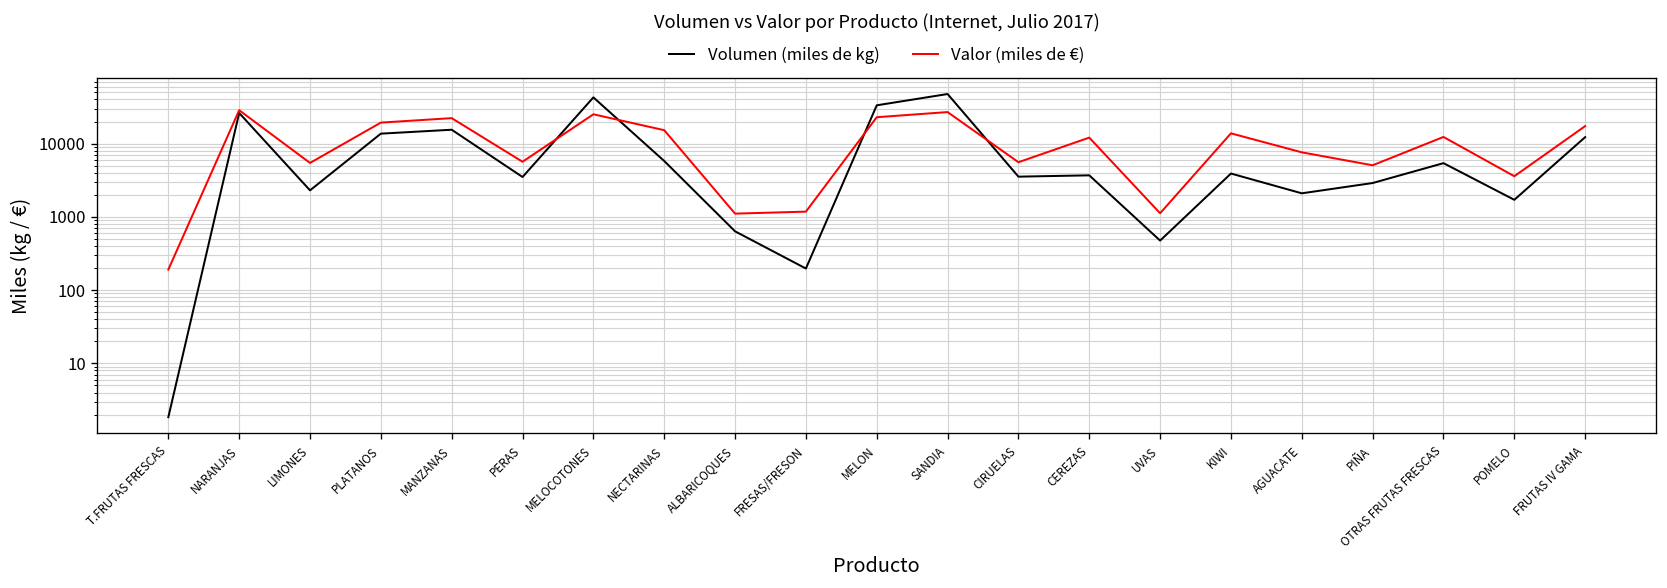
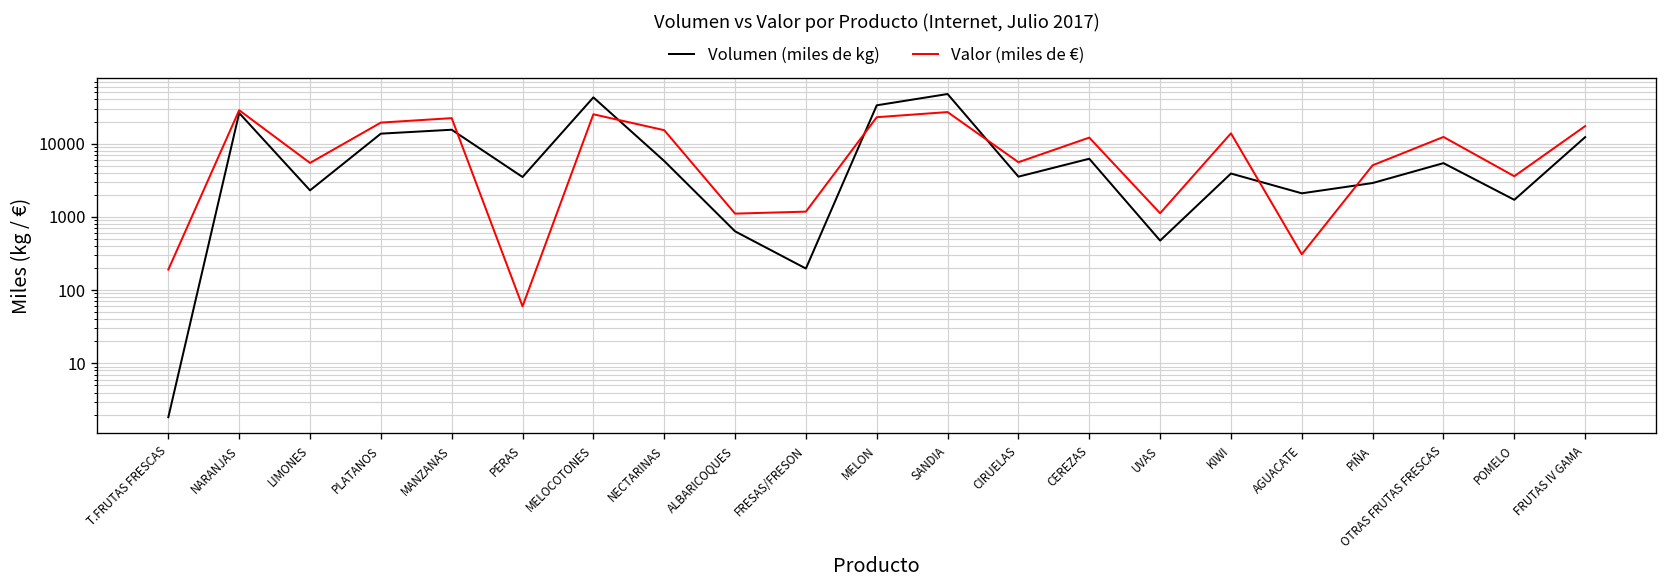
Valor (miles de €), PERAS: 6000 -> 60
Volumen (miles de kg), CEREZAS: 4000 -> 6000
Valor (miles de €), AGUACATE: 8000 -> 300
